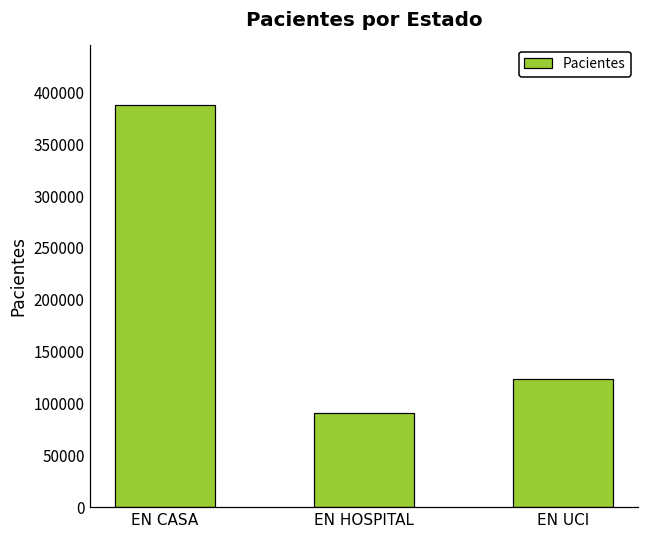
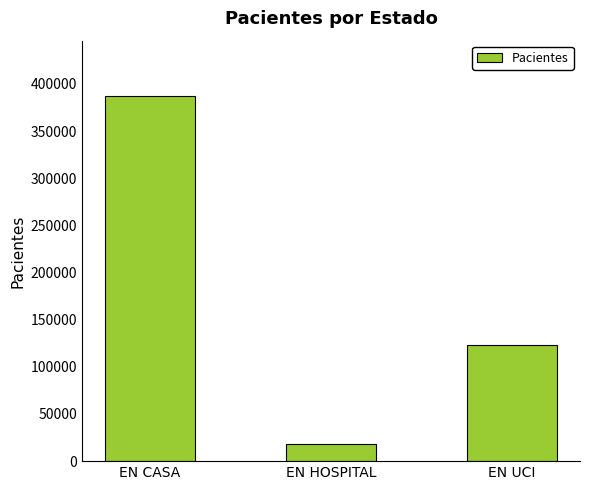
EN HOSPITAL: 90000 -> 20000
